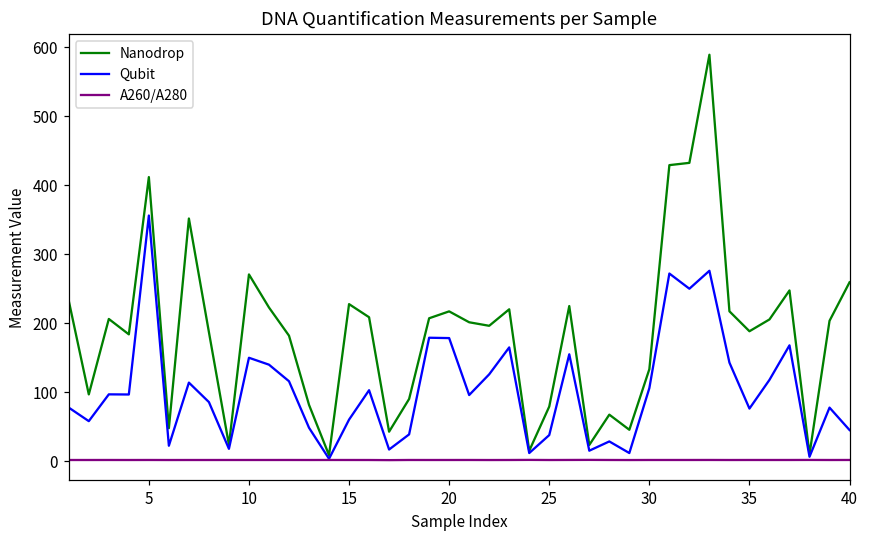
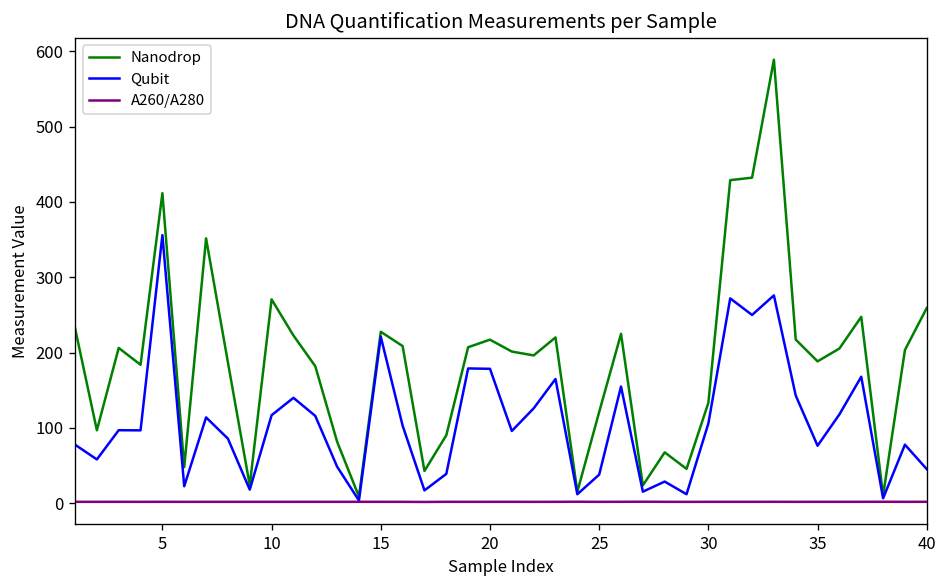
Qubit, 10: 150 -> 120
Qubit, 15: 60 -> 220
Nanodrop, 25: 80 -> 120
